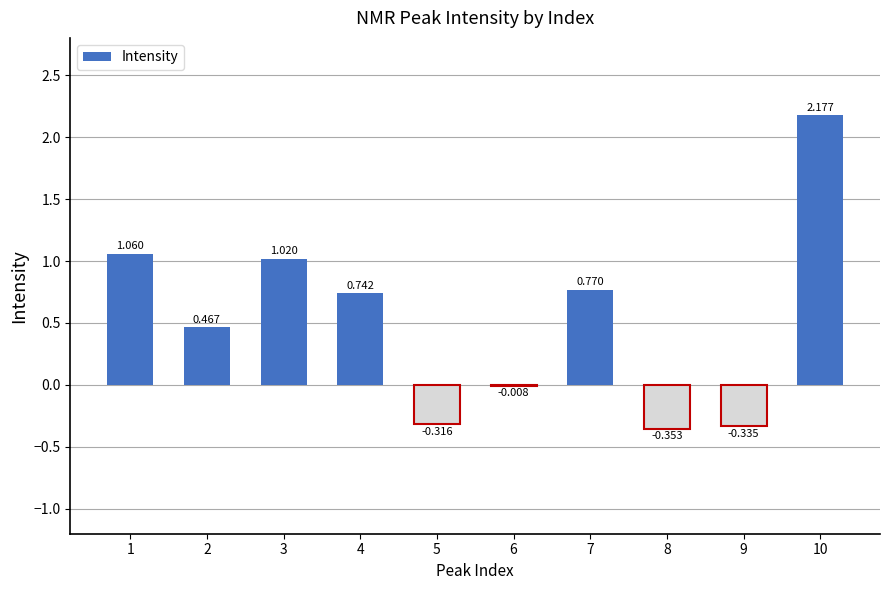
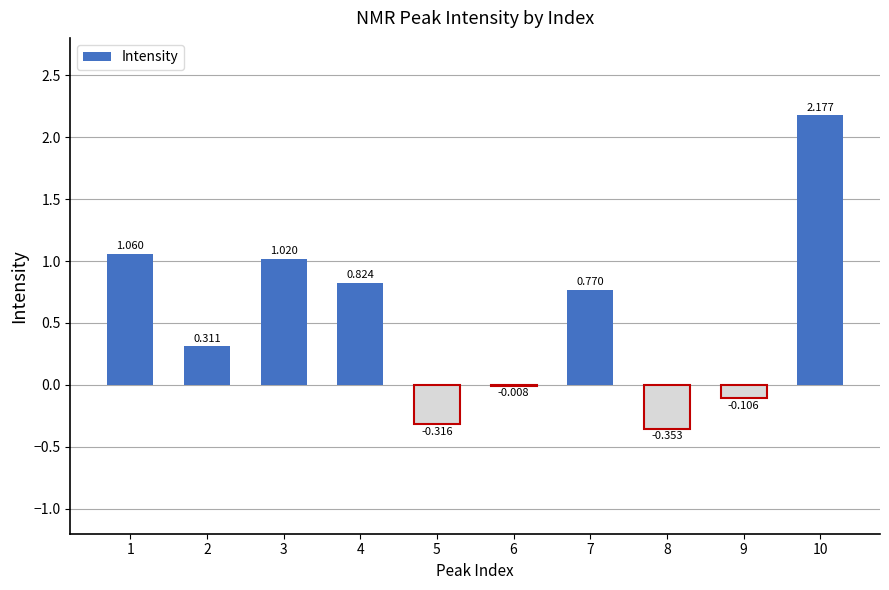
2: 0.467 -> 0.311
4: 0.742 -> 0.824
9: -0.335 -> -0.106
